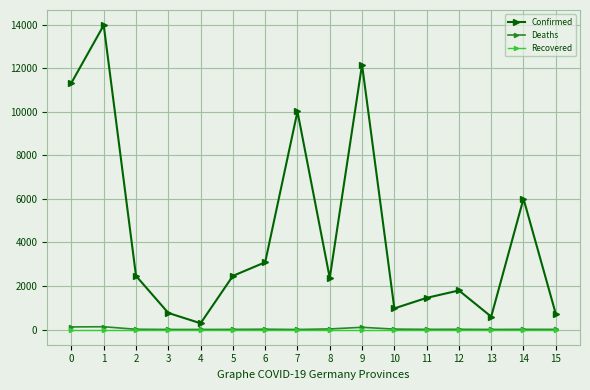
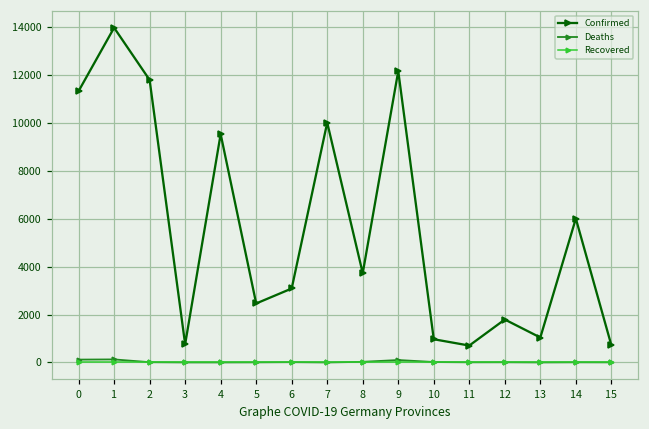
Confirmed, 2: 2500 -> 11800
Confirmed, 4: 300 -> 9500
Confirmed, 8: 2400 -> 3700
Confirmed, 11: 1500 -> 700
Confirmed, 13: 600 -> 1000
